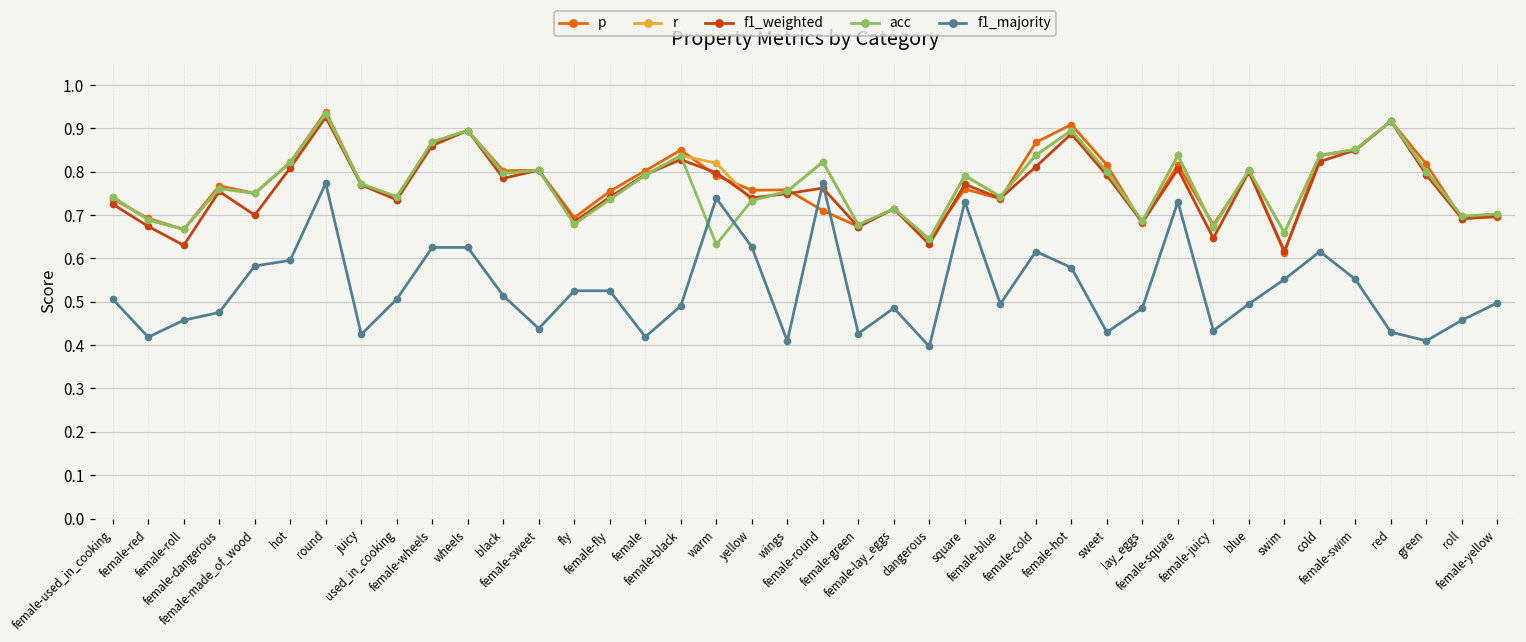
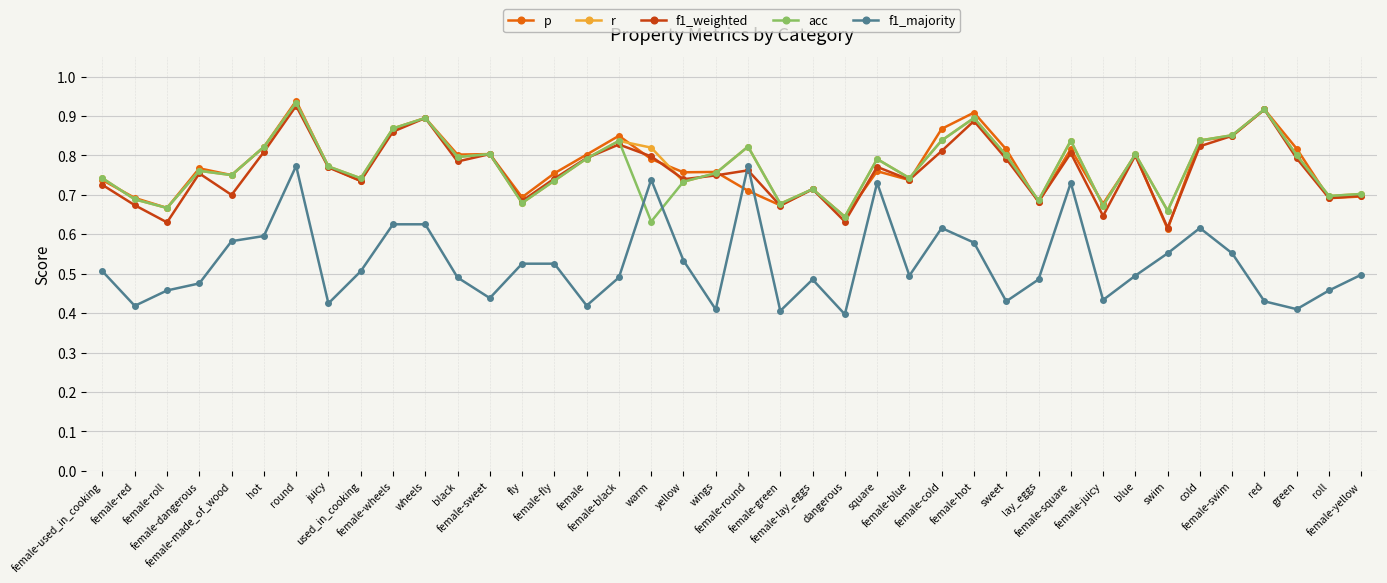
f1_majority, black: 0.51 -> 0.49
f1_majority, yellow: 0.63 -> 0.53
f1_majority, female-green: 0.43 -> 0.41
